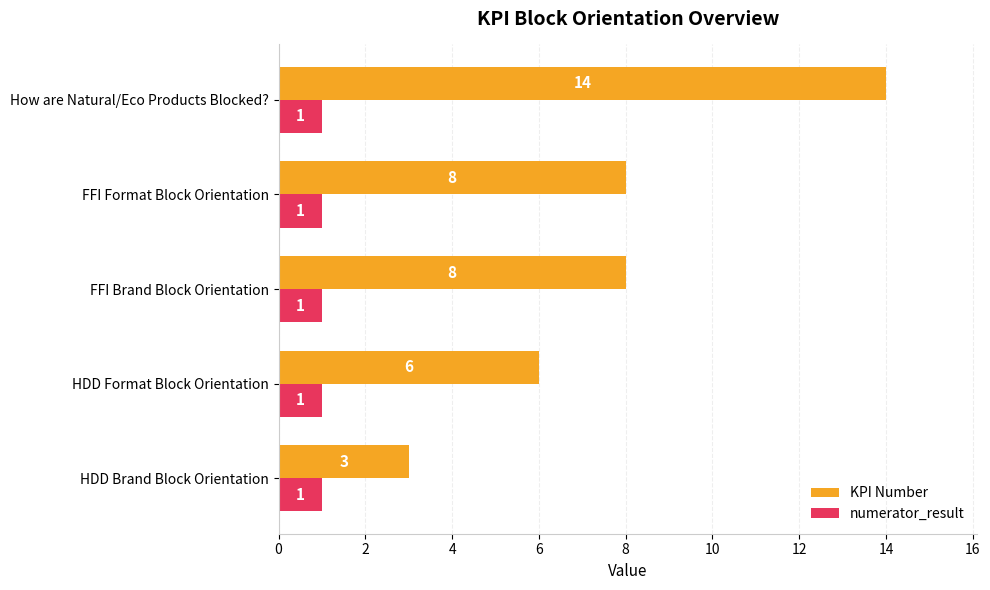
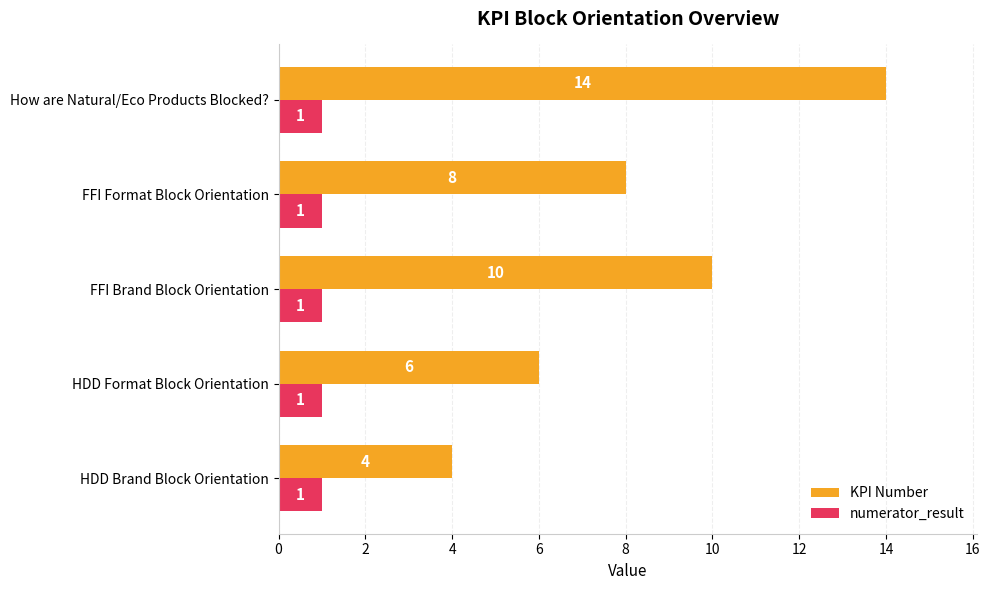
KPI Number, FFI Brand Block Orientation: 8 -> 10
KPI Number, HDD Brand Block Orientation: 3 -> 4
